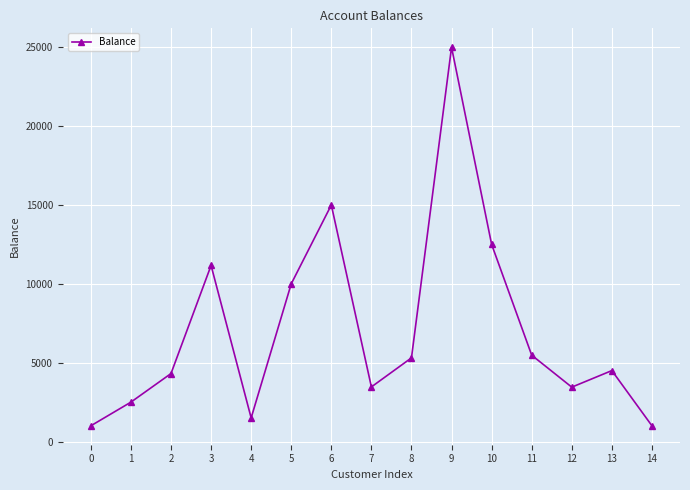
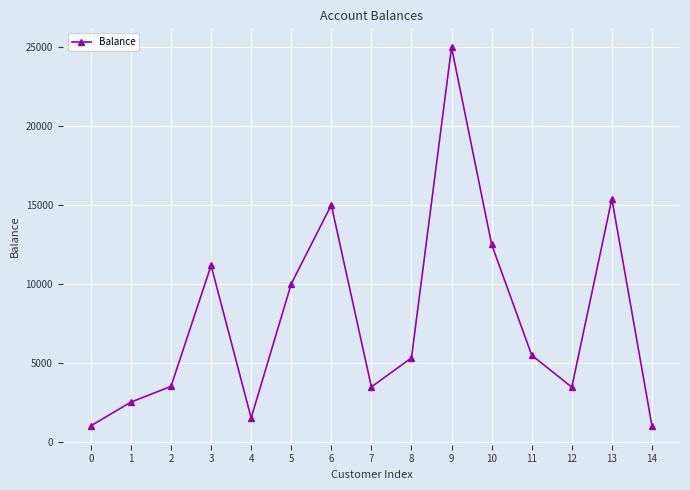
2: 4300 -> 3500
13: 4500 -> 15400
